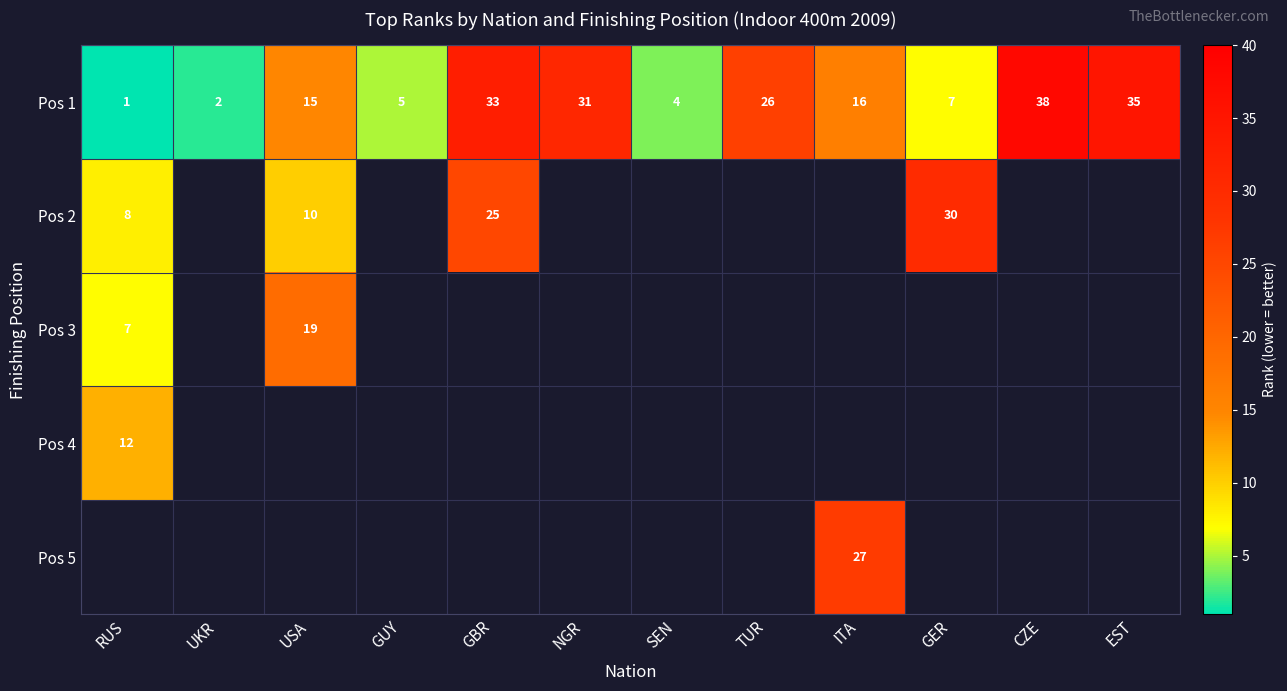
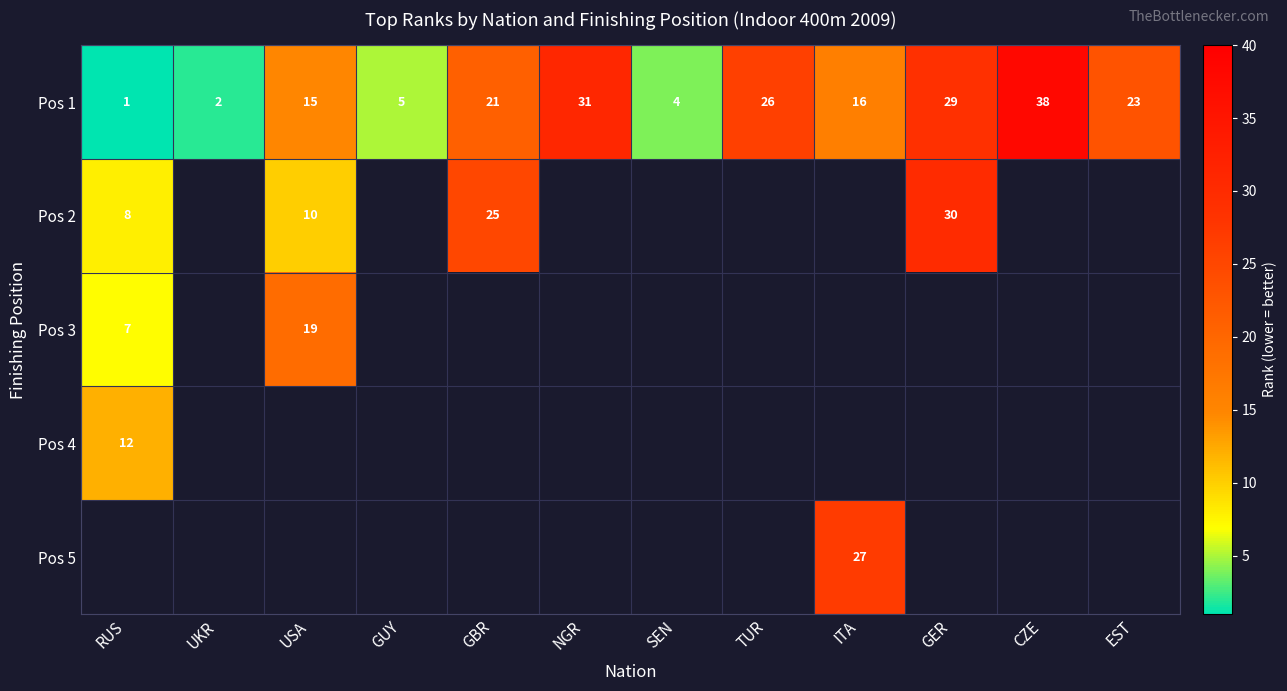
Pos 1, GBR: 33 -> 21
Pos 1, GER: 7 -> 29
Pos 1, EST: 35 -> 23
